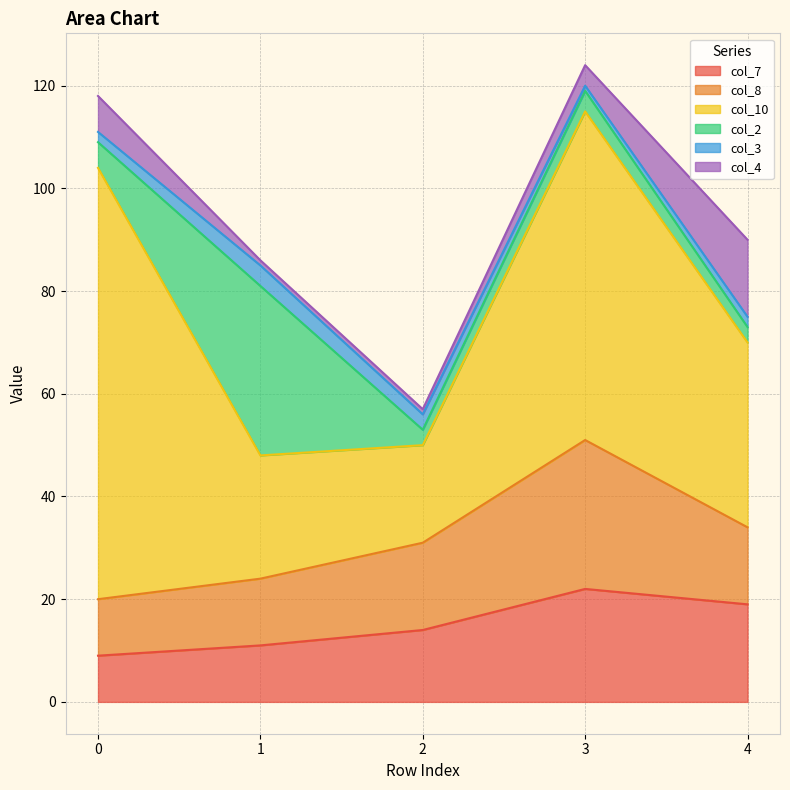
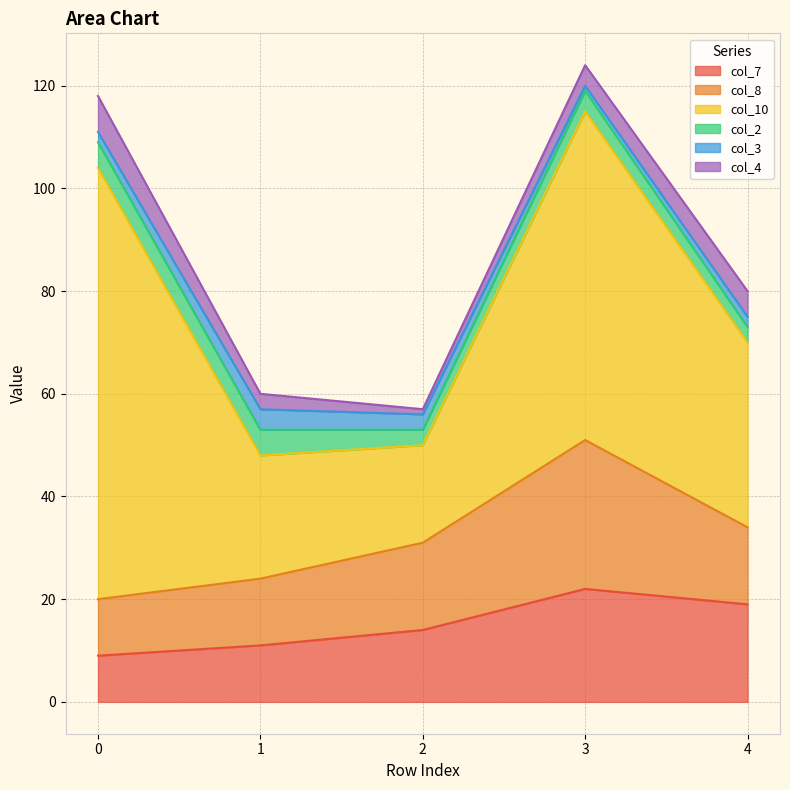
col_2, 1: 33 -> 5
col_4, 1: 1 -> 3
col_4, 4: 15 -> 5
